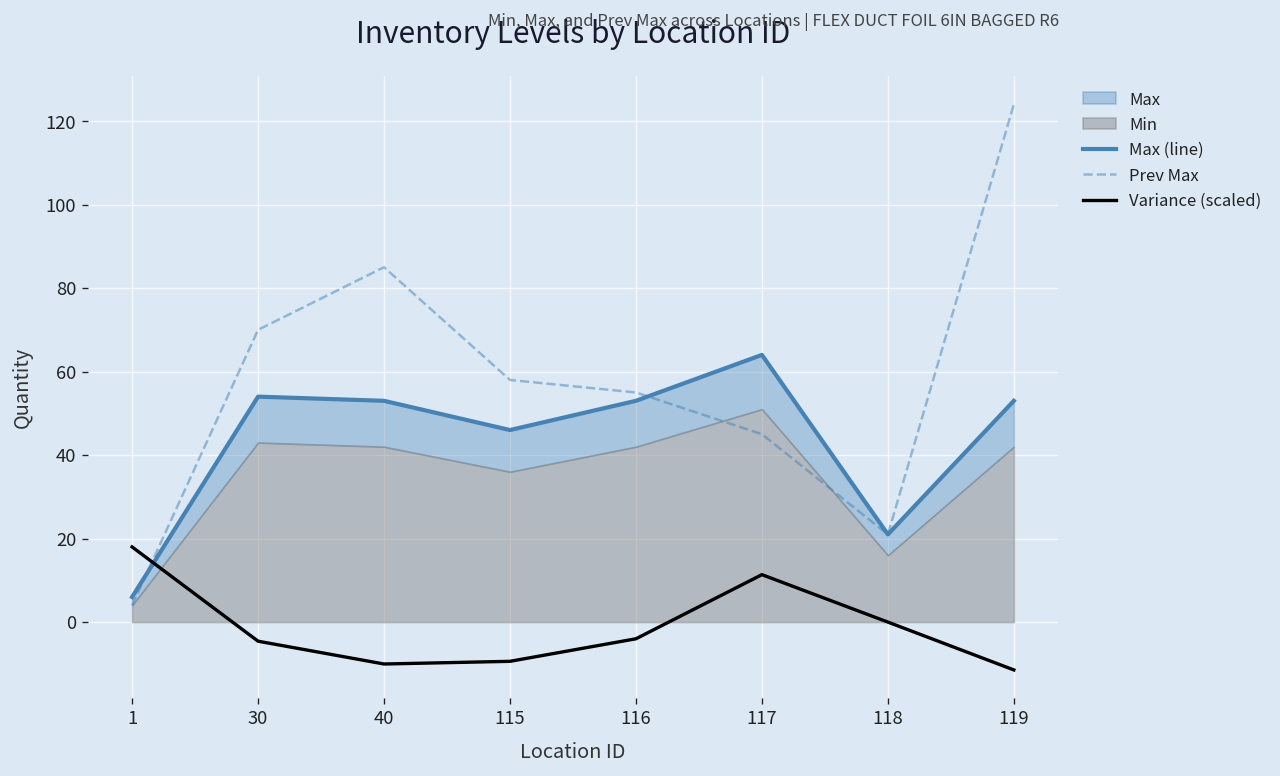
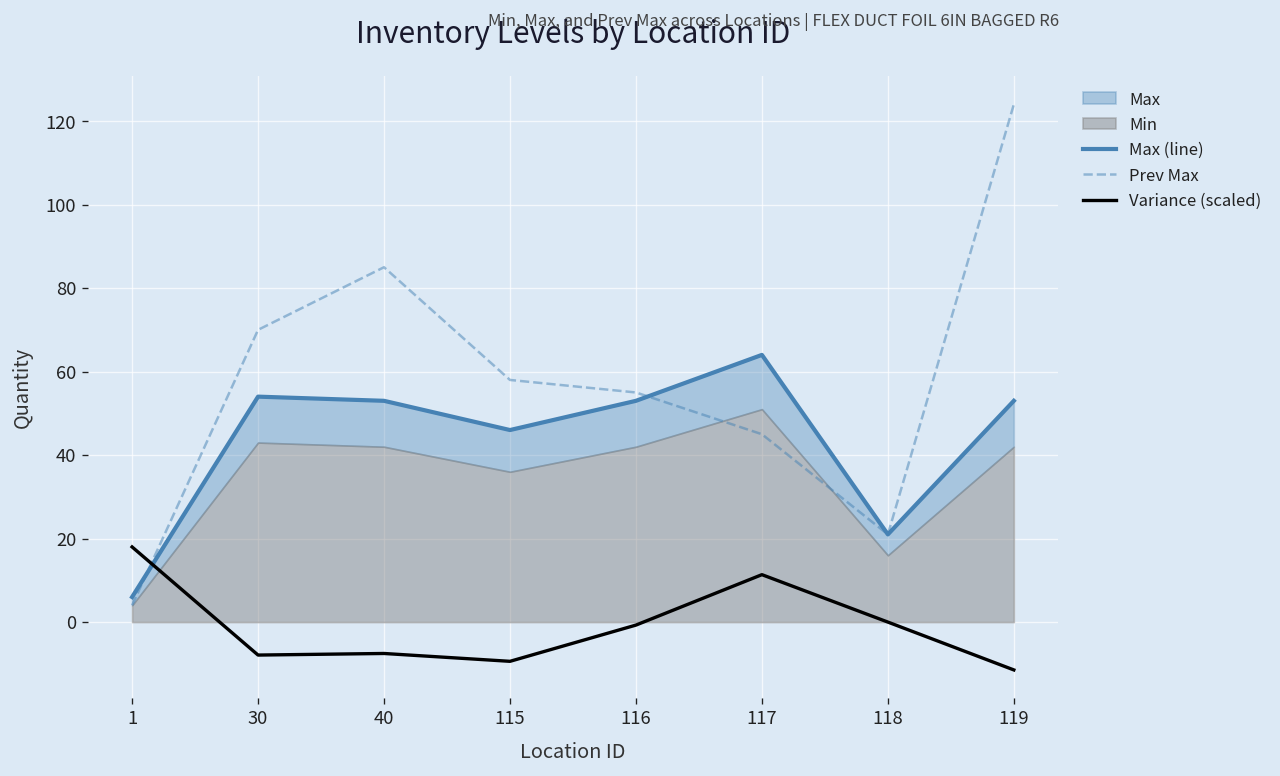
Variance (scaled), 30: -5 -> -8
Variance (scaled), 40: -10 -> -8
Variance (scaled), 116: -4 -> -1
